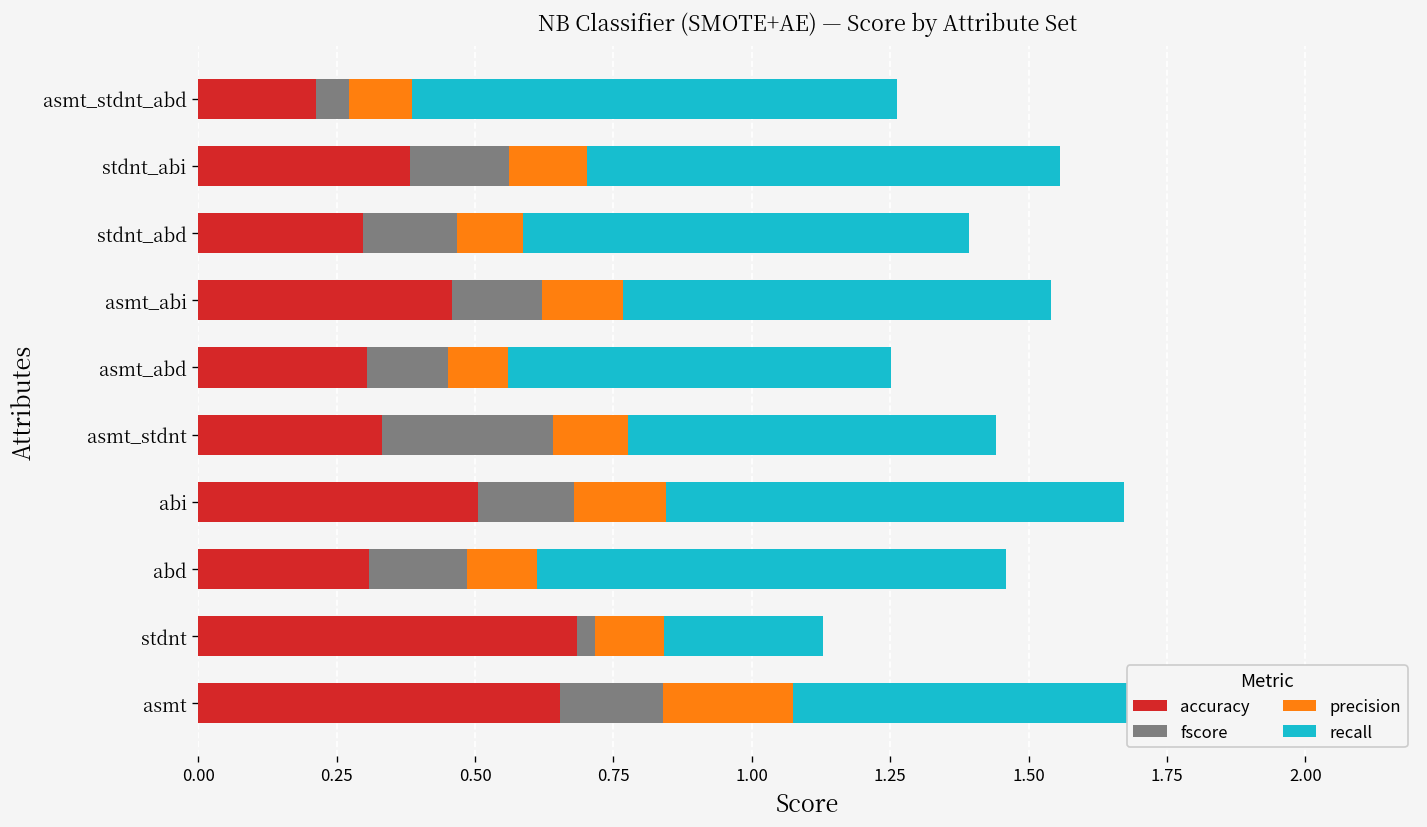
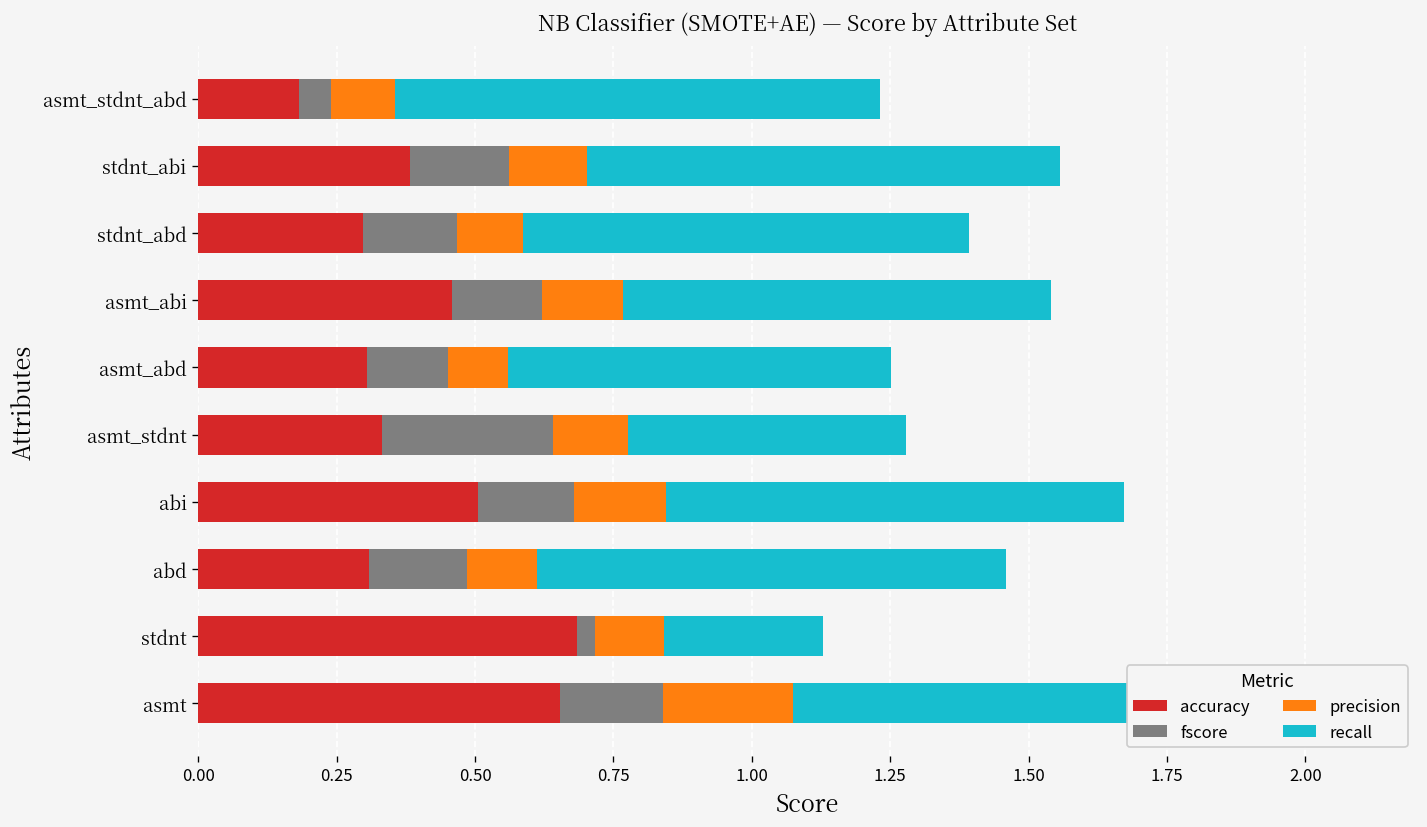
accuracy, asmt_stdnt_abd: 0.21 -> 0.18
recall, asmt_stdnt: 0.66 -> 0.50
